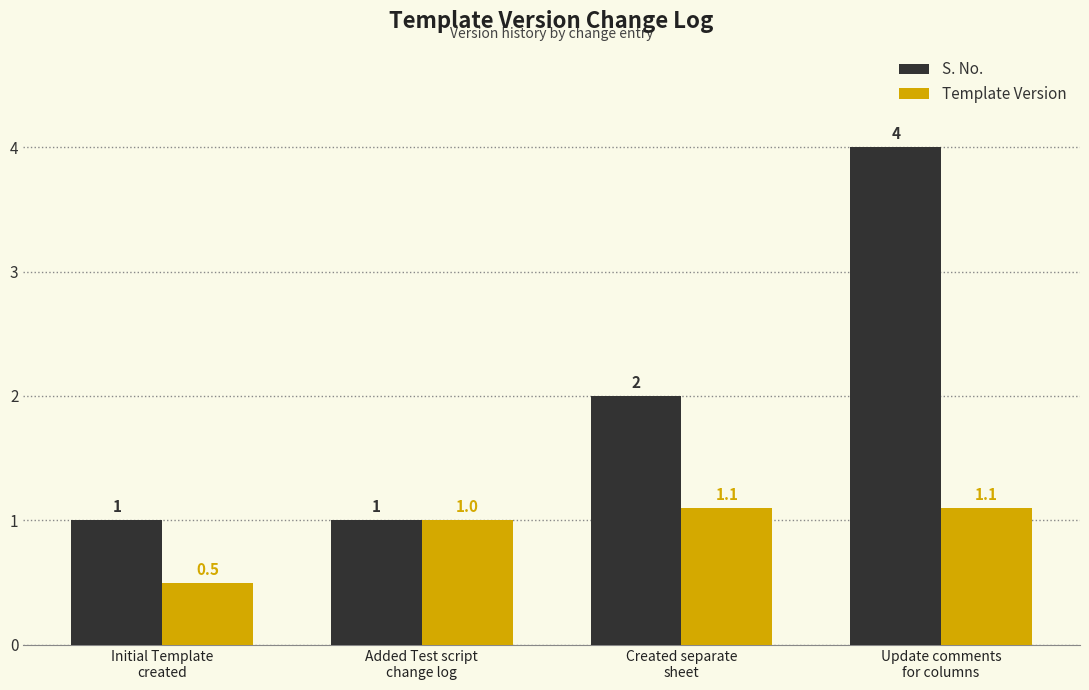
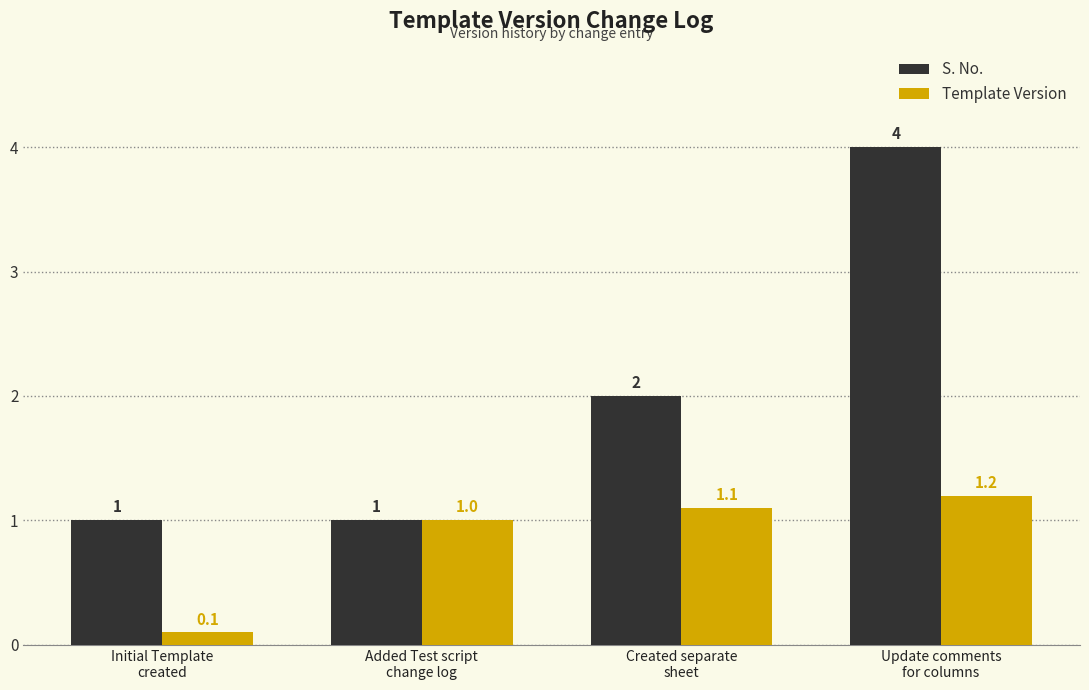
Template Version, Initial Template created: 0.5 -> 0.1
Template Version, Update comments for columns: 1.1 -> 1.2
